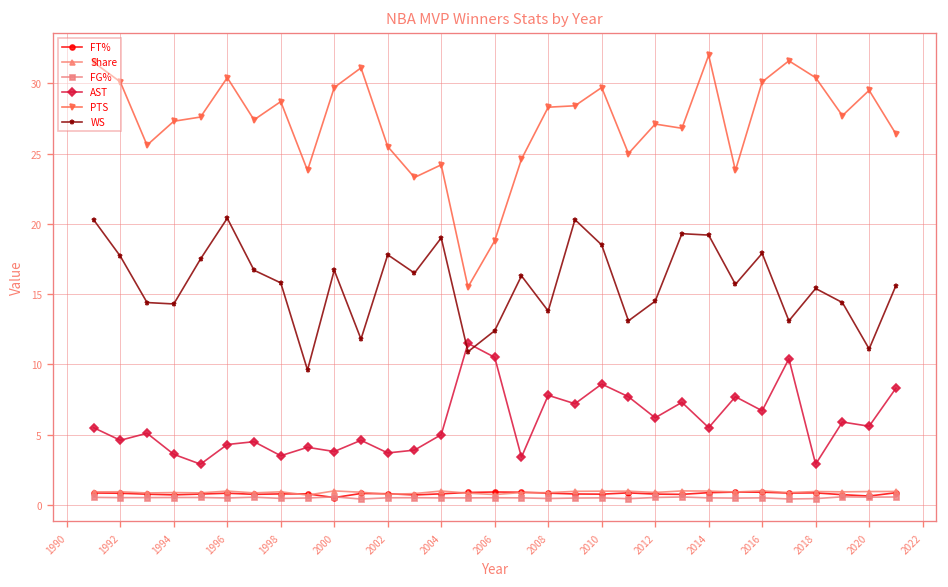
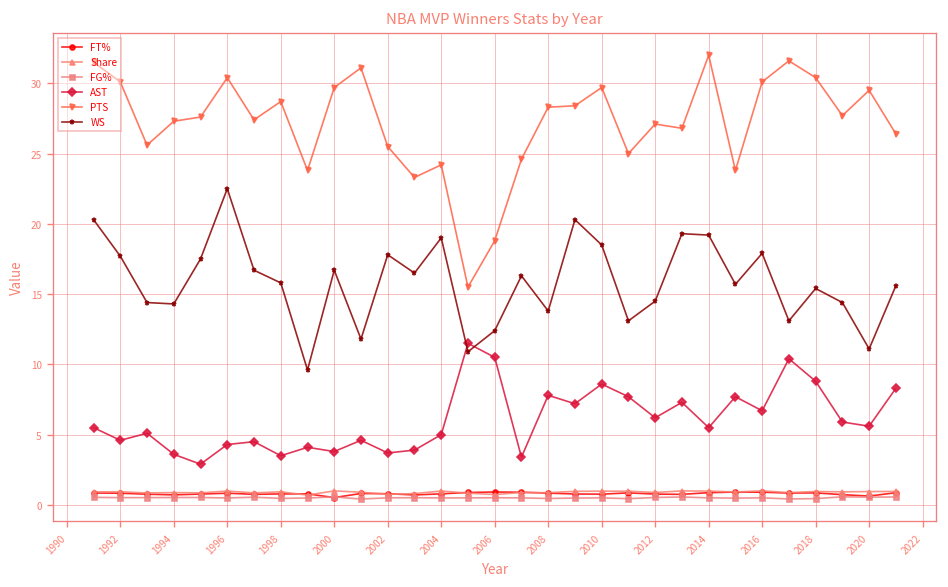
WS, 1996: 20.4 -> 22.5
AST, 2018: 2.9 -> 8.8
